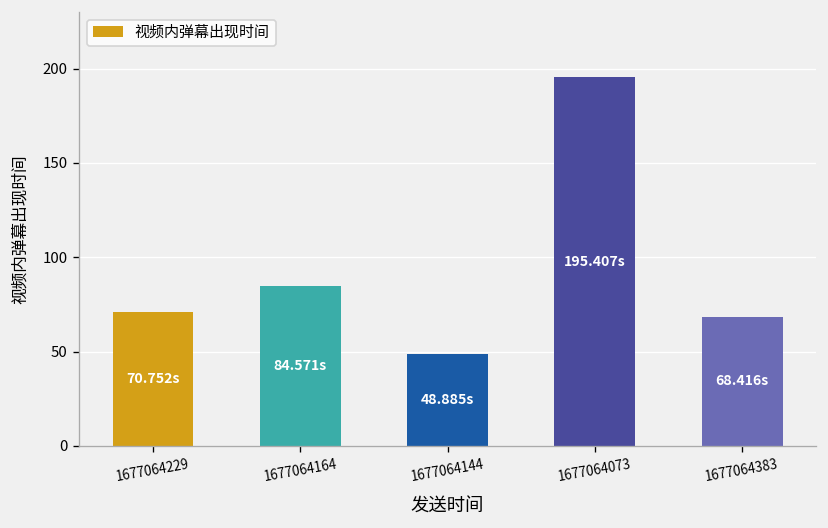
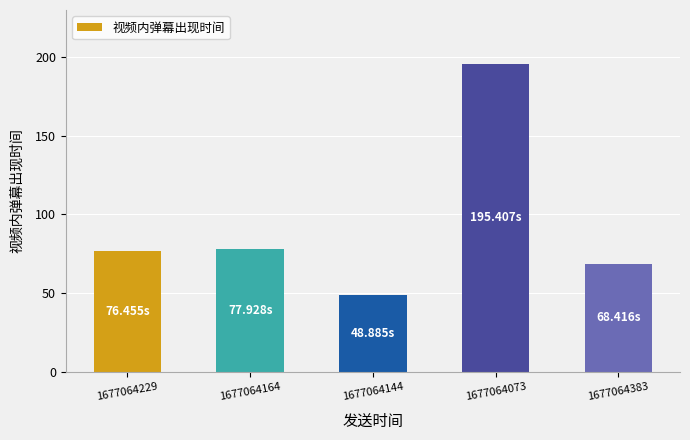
1677064229: 70.752s -> 76.455s
1677064164: 84.571s -> 77.928s
